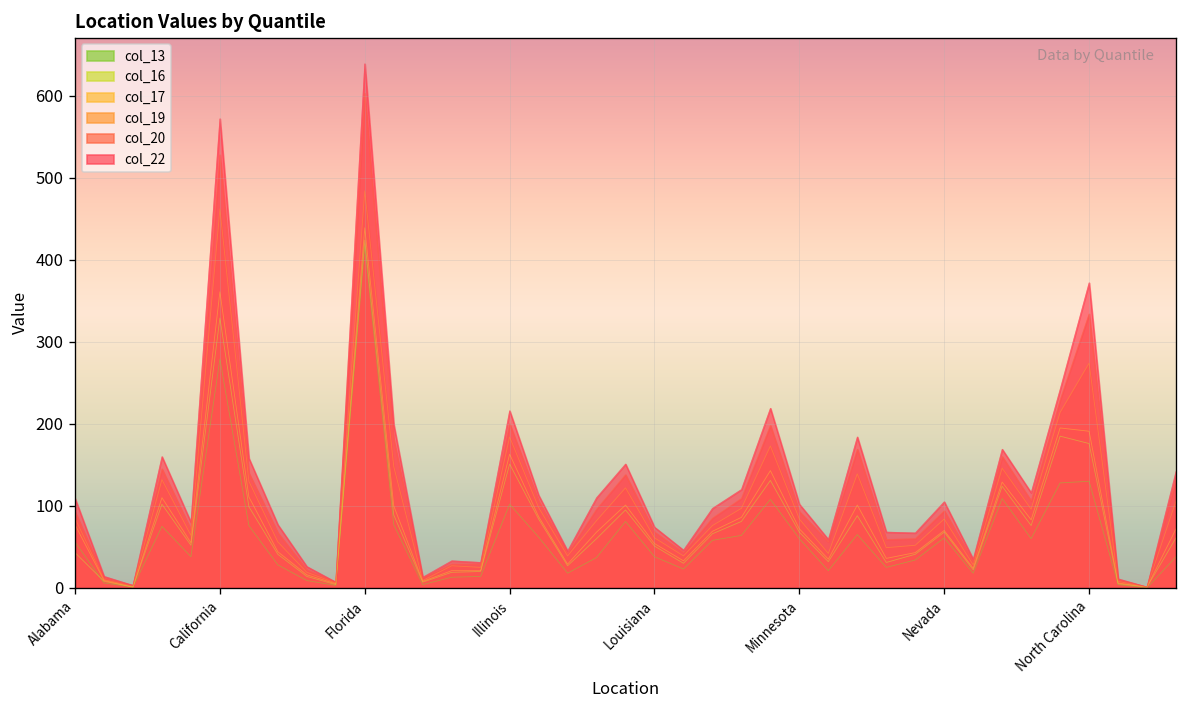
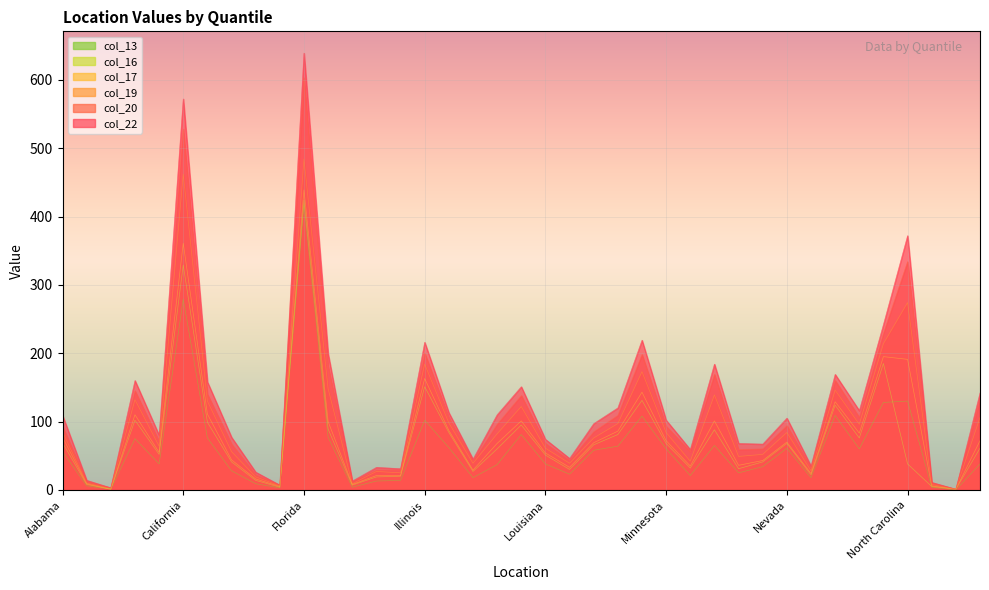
col_16, Alabama: 40 -> 70
col_16, North Carolina: 180 -> 40
